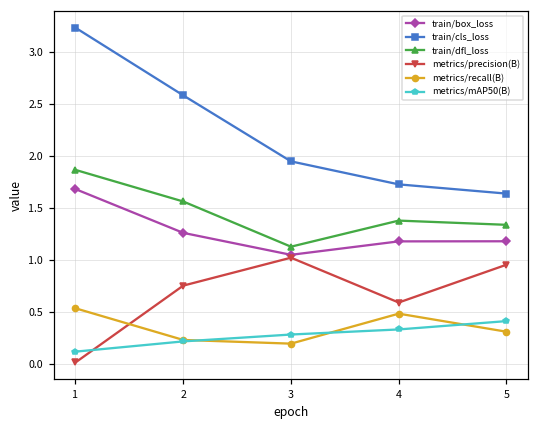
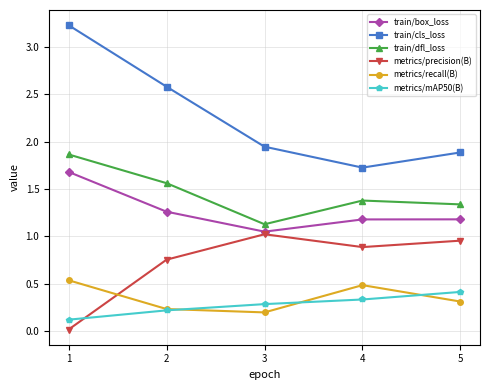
metrics/precision(B), 4: 0.6 -> 0.9
train/cls_loss, 5: 1.6 -> 1.9
